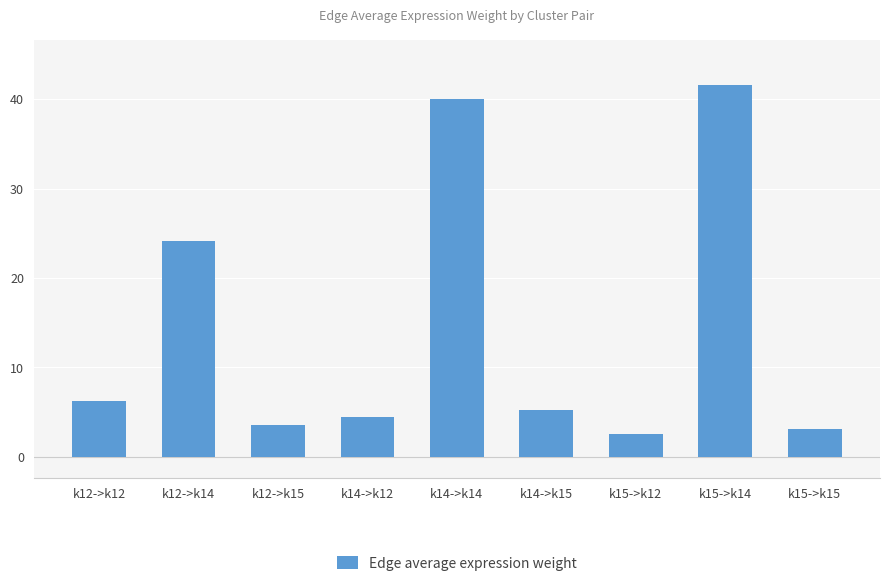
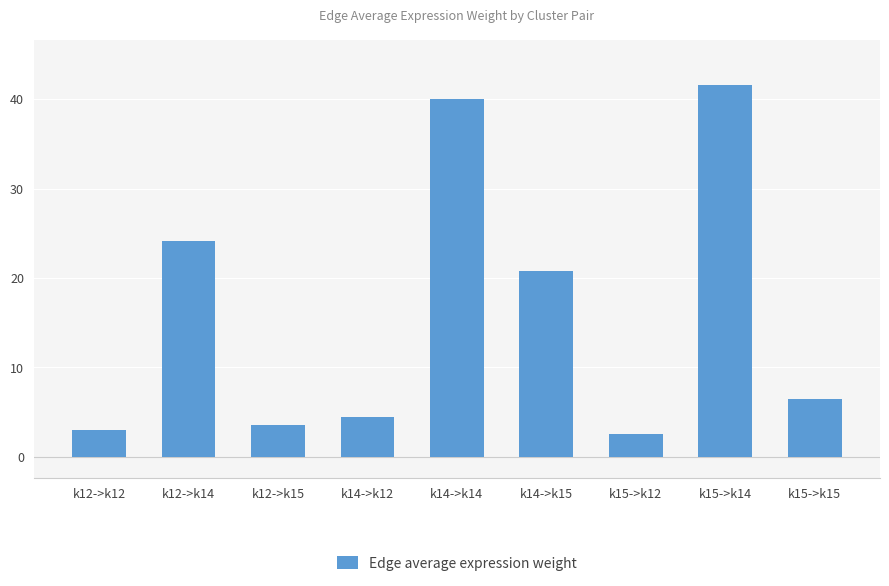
k12->k12: 6 -> 3
k14->k15: 5 -> 21
k15->k15: 3 -> 6
